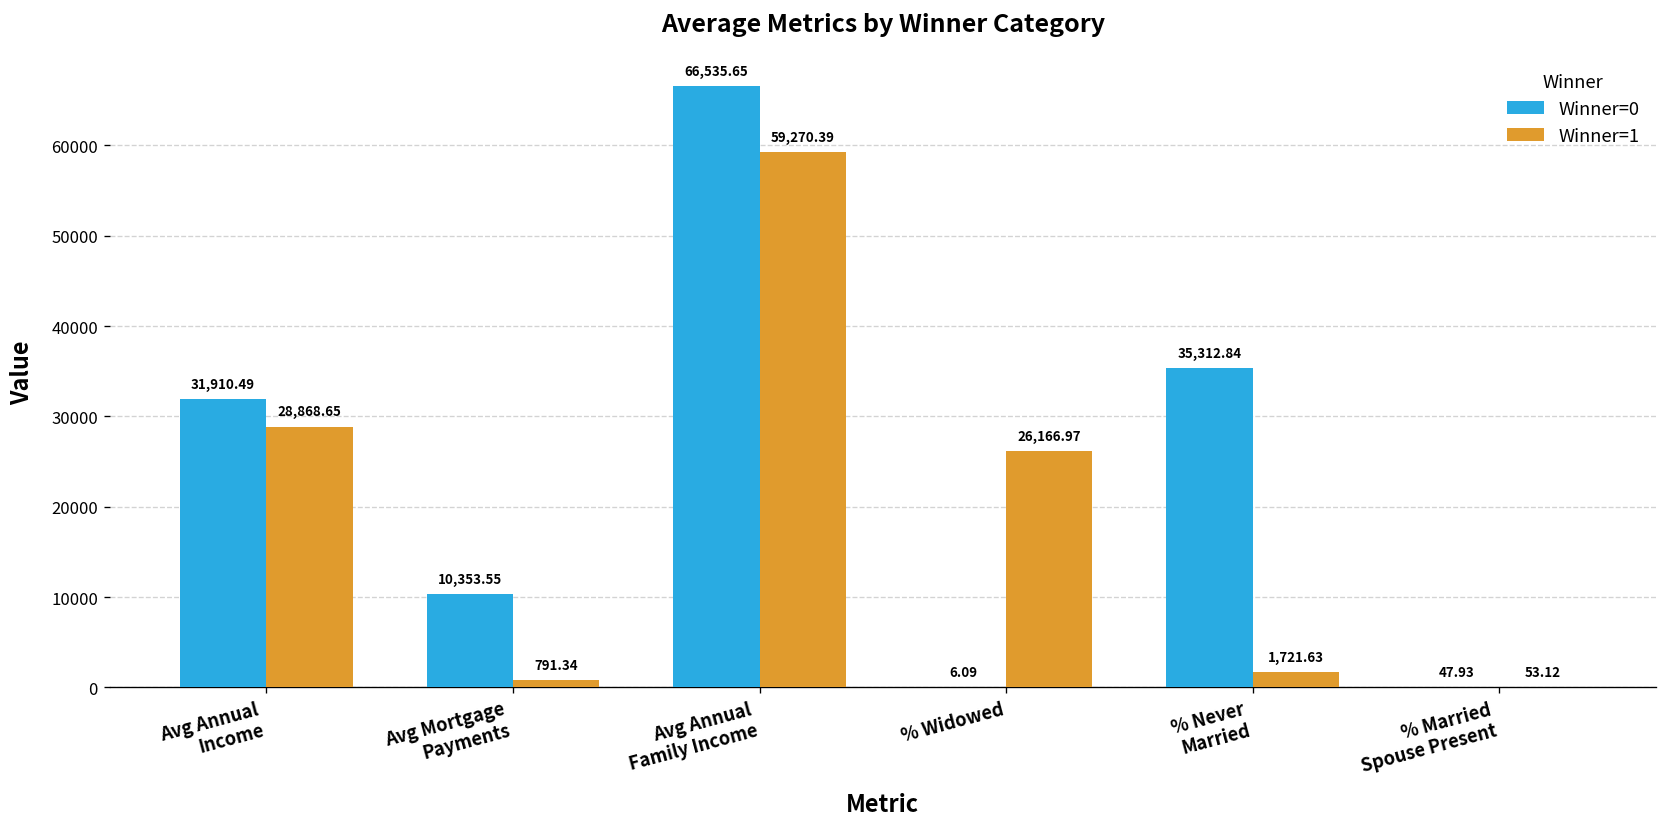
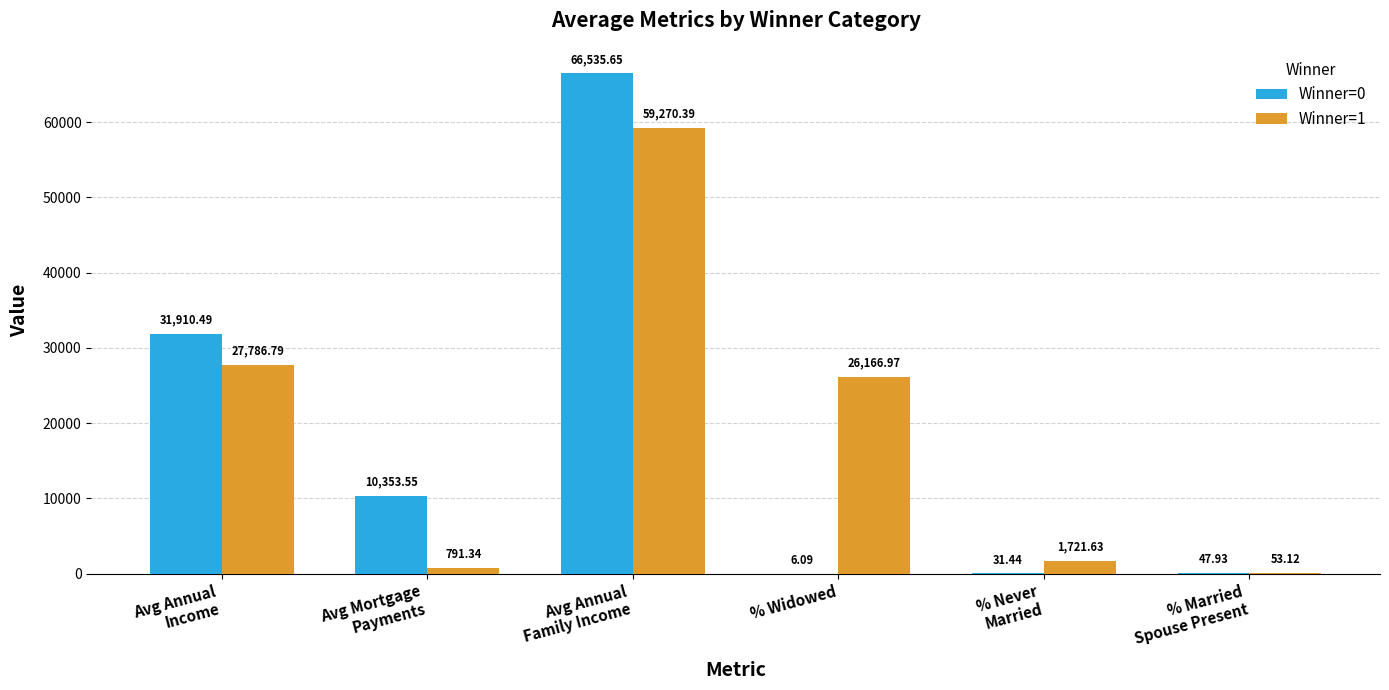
Winner=1, Avg Annual Income: 28,868.65 -> 27,786.79
Winner=0, % Never Married: 35,312.84 -> 31.44
